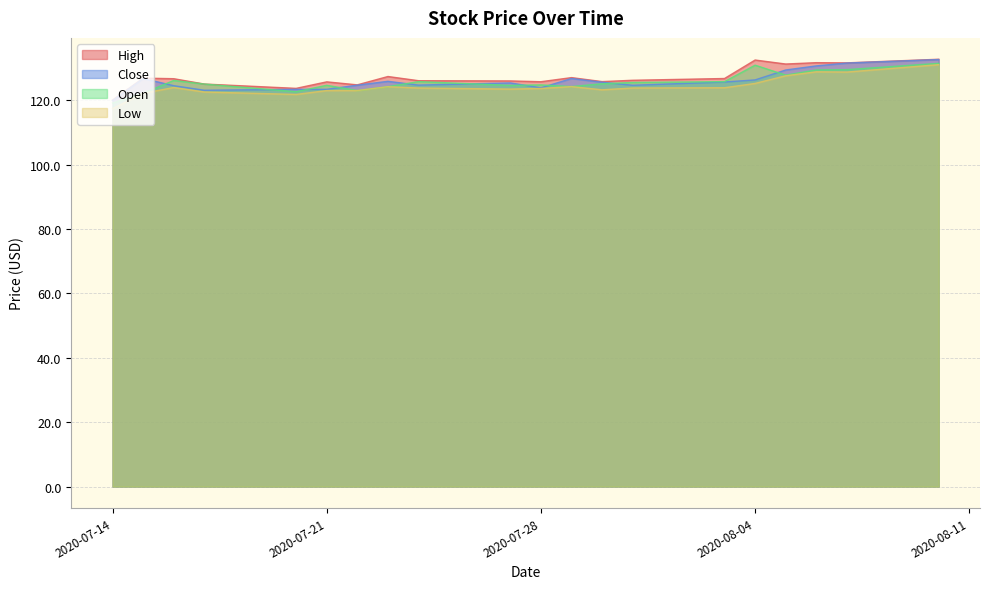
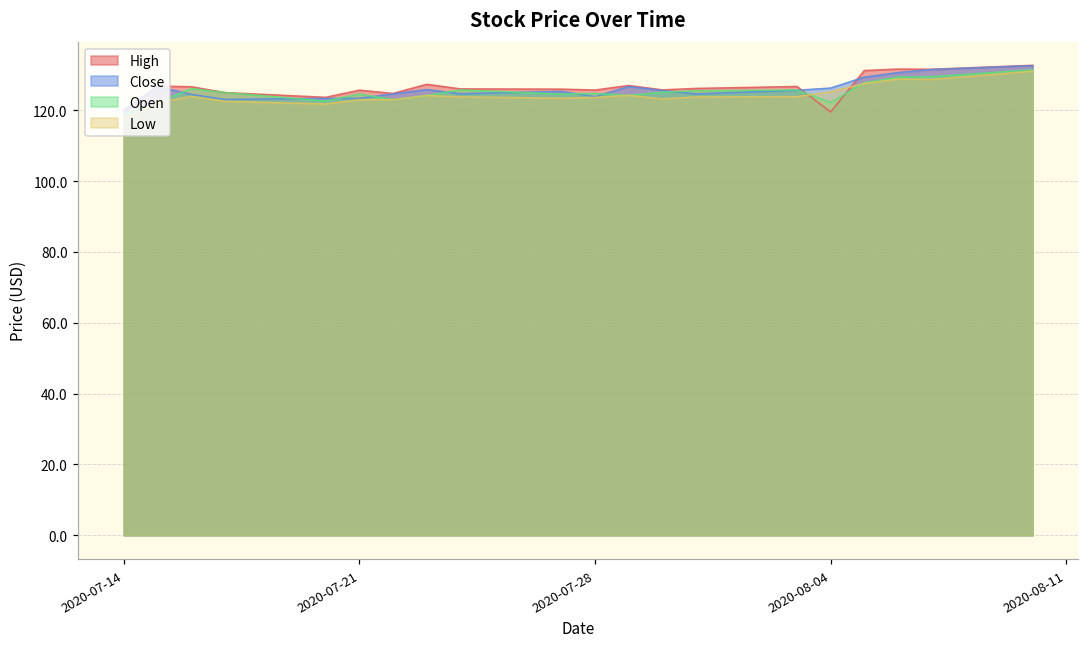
High, 2020-08-04: 132 -> 120
Open, 2020-08-04: 131 -> 122
